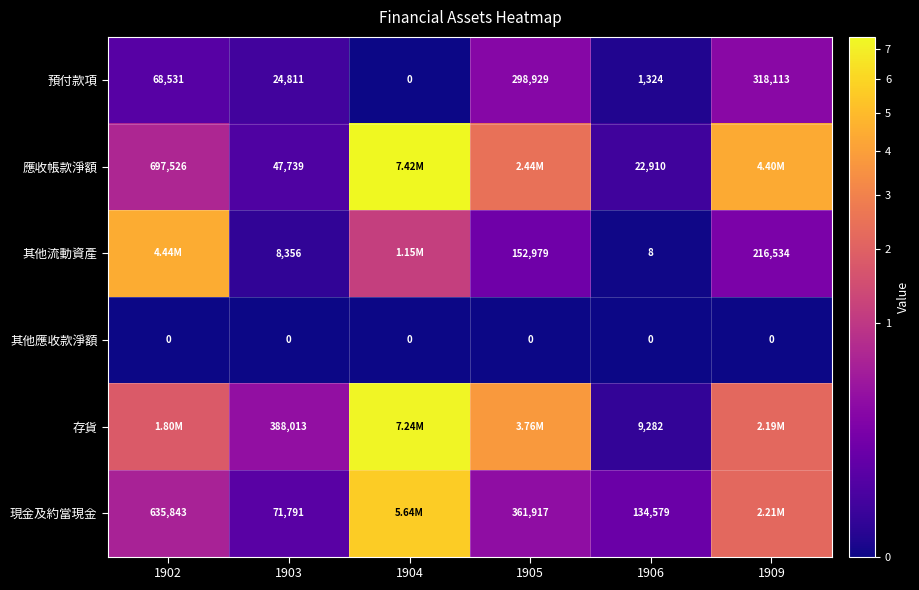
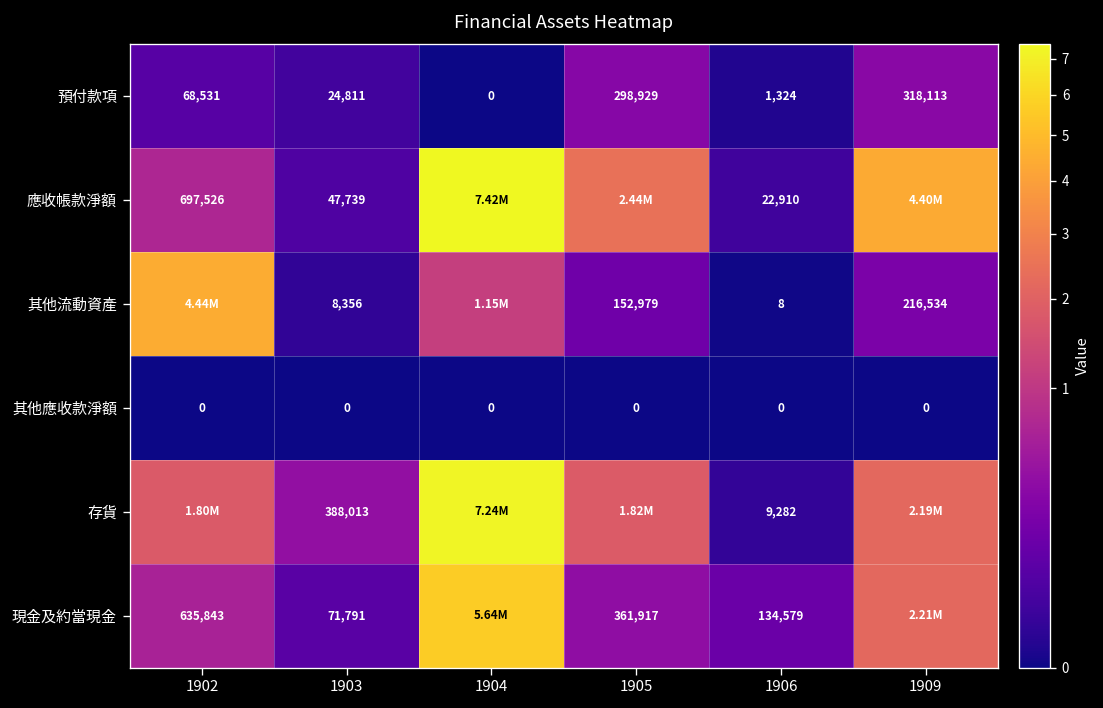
存貨, 1905: 3.76M -> 1.82M
